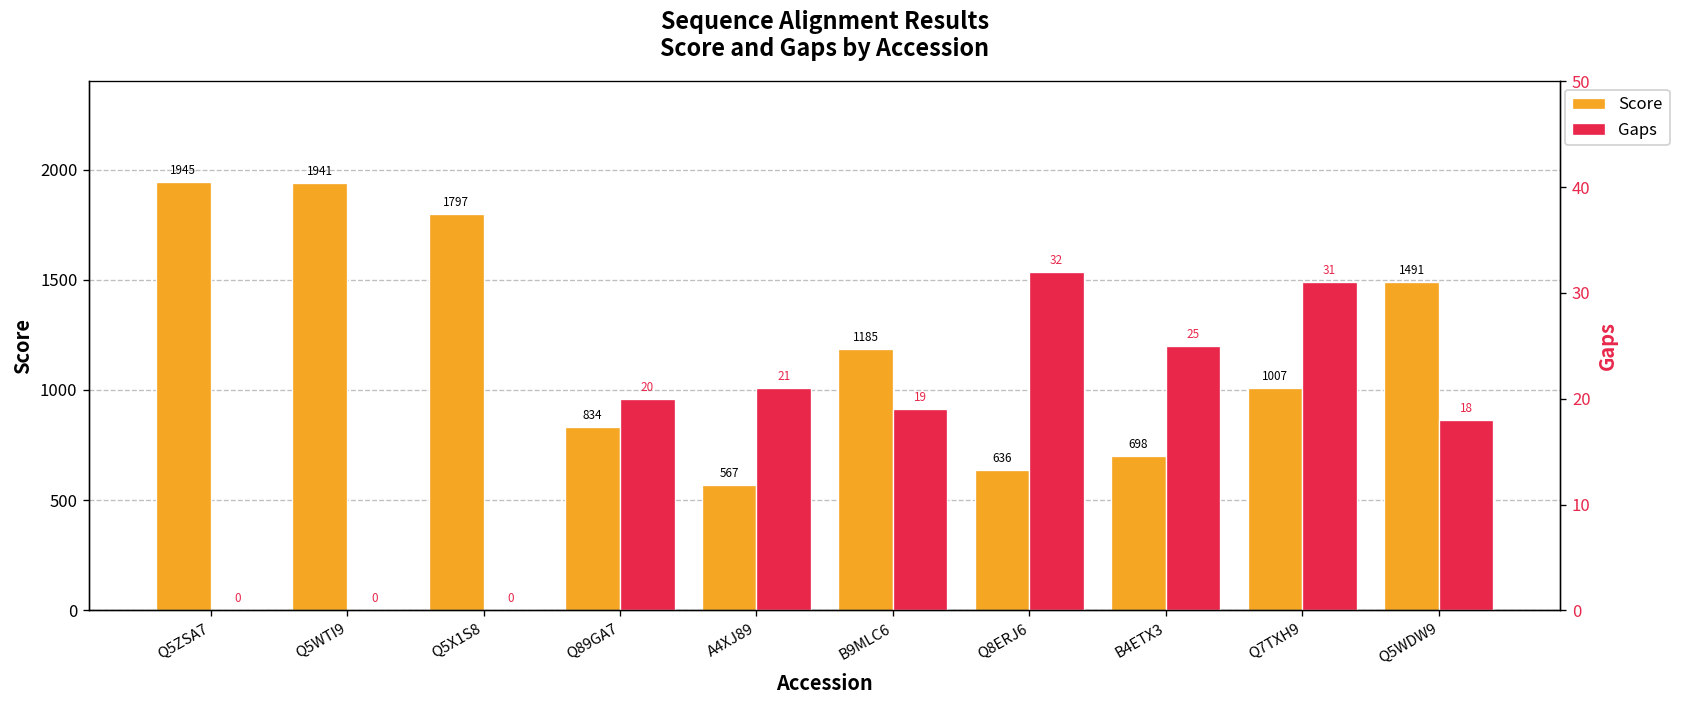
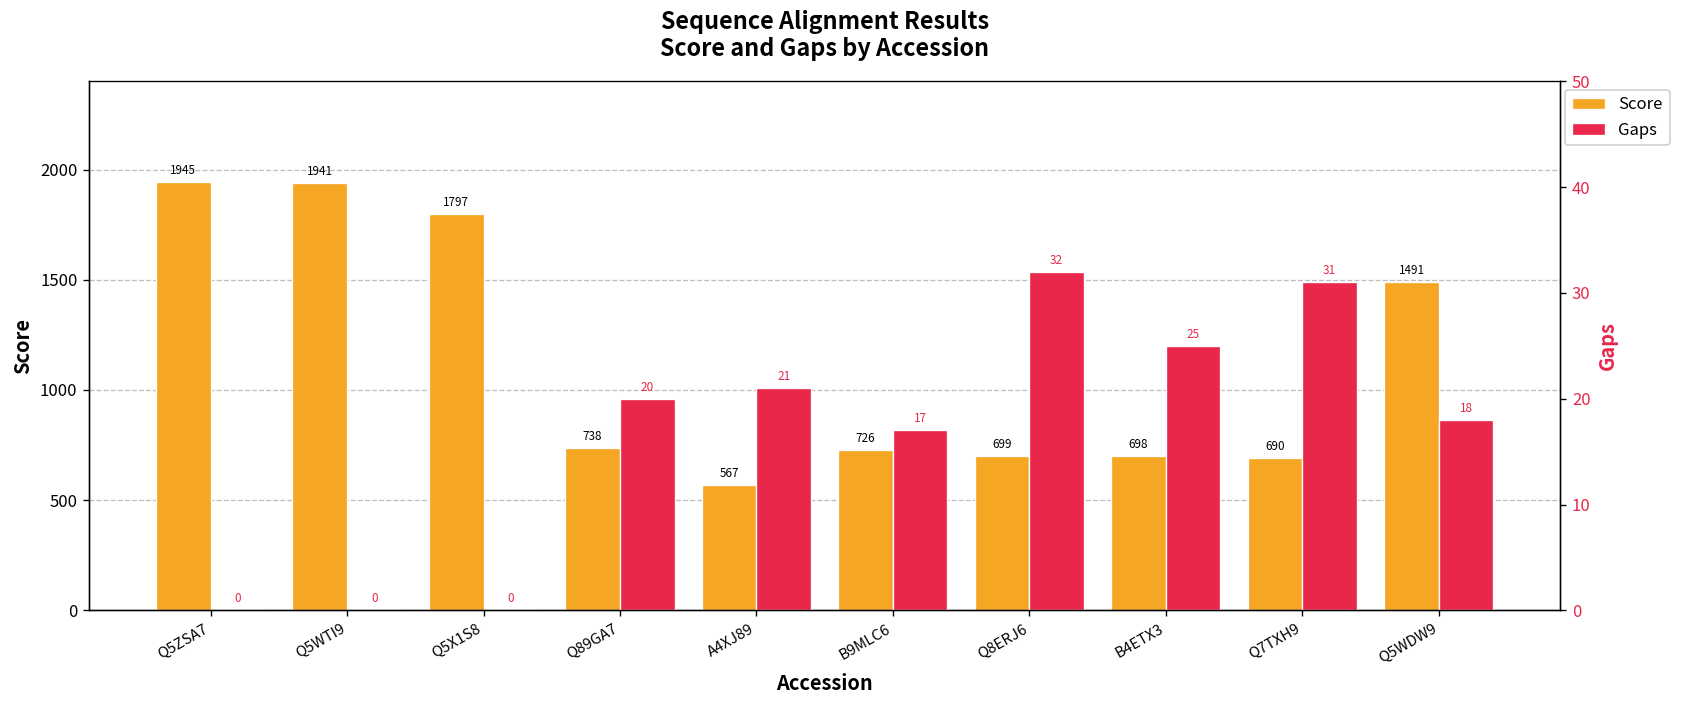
Score, Q89GA7: 834 -> 738
Score, B9MLC6: 1185 -> 726
Score, Q8ERJ6: 636 -> 699
Score, Q7TXH9: 1007 -> 690
Gaps, B9MLC6: 19 -> 17
